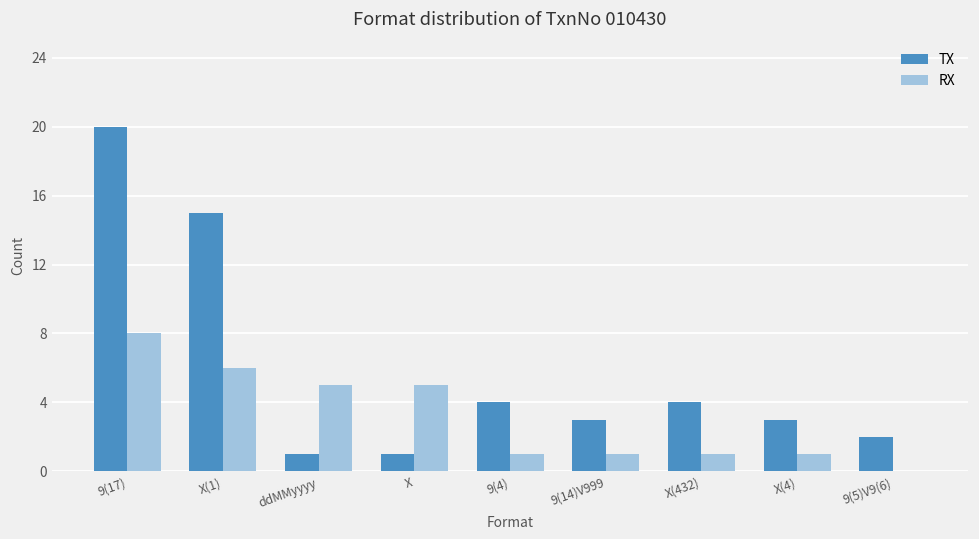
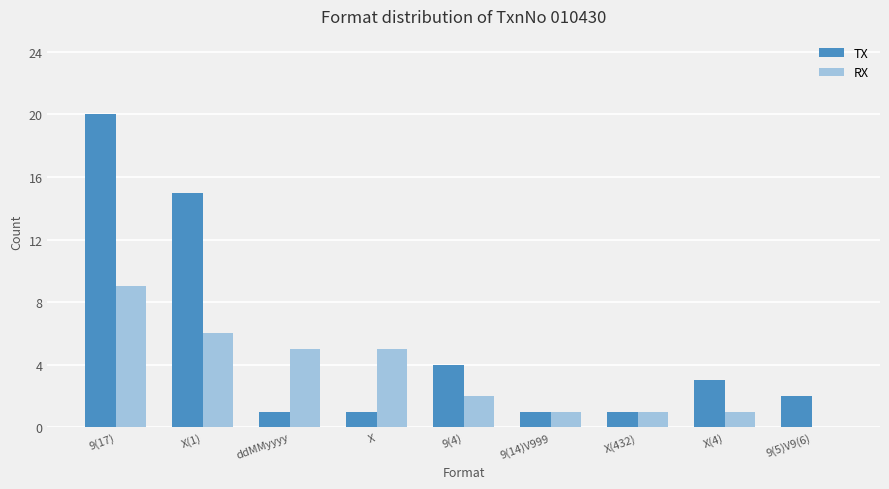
RX, 9(17): 8 -> 9
RX, 9(4): 1 -> 2
TX, 9(14)V999: 3 -> 1
TX, X(432): 4 -> 1
